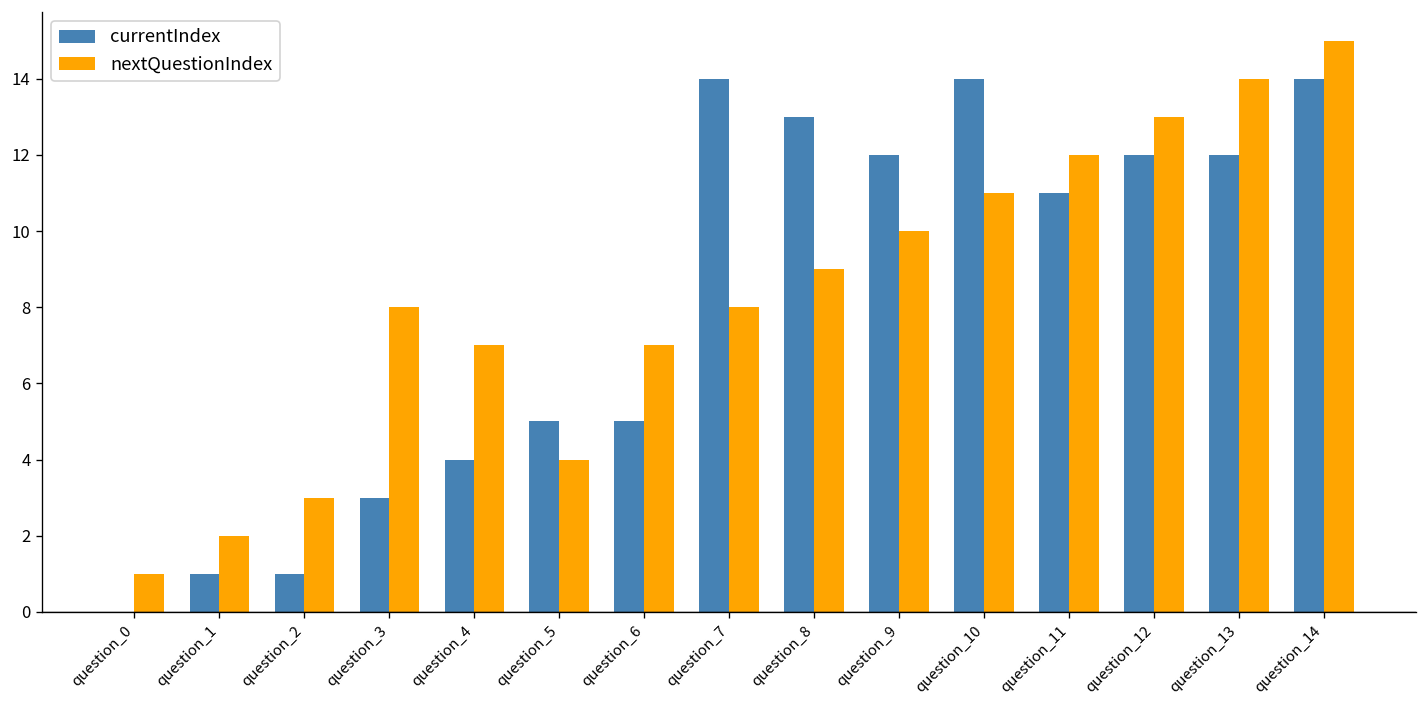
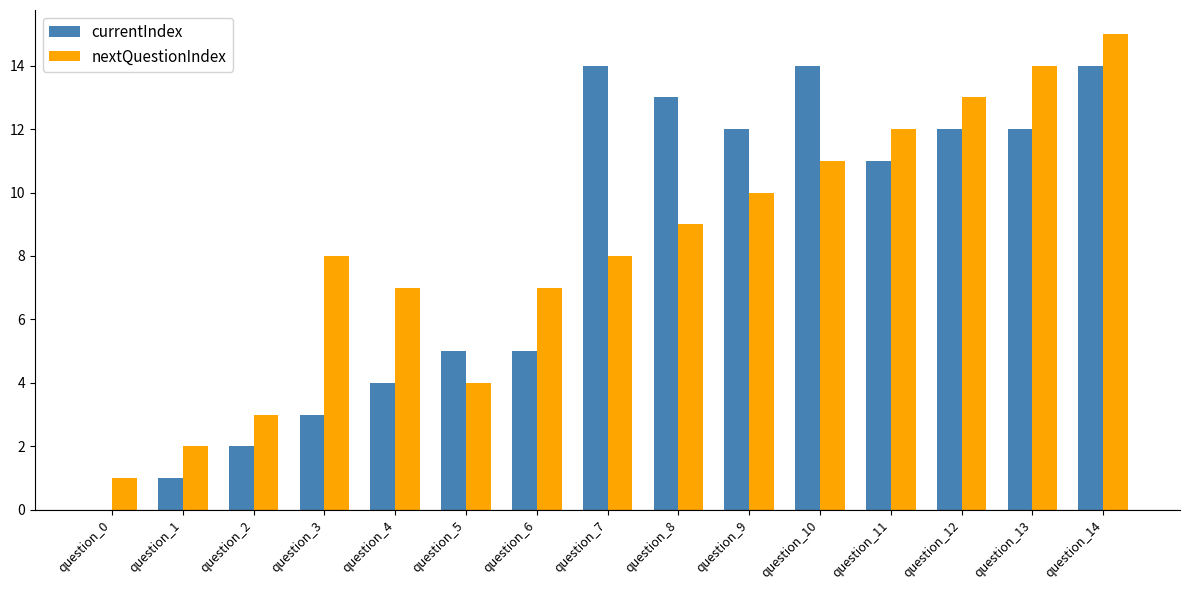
currentIndex, question_2: 1 -> 2
